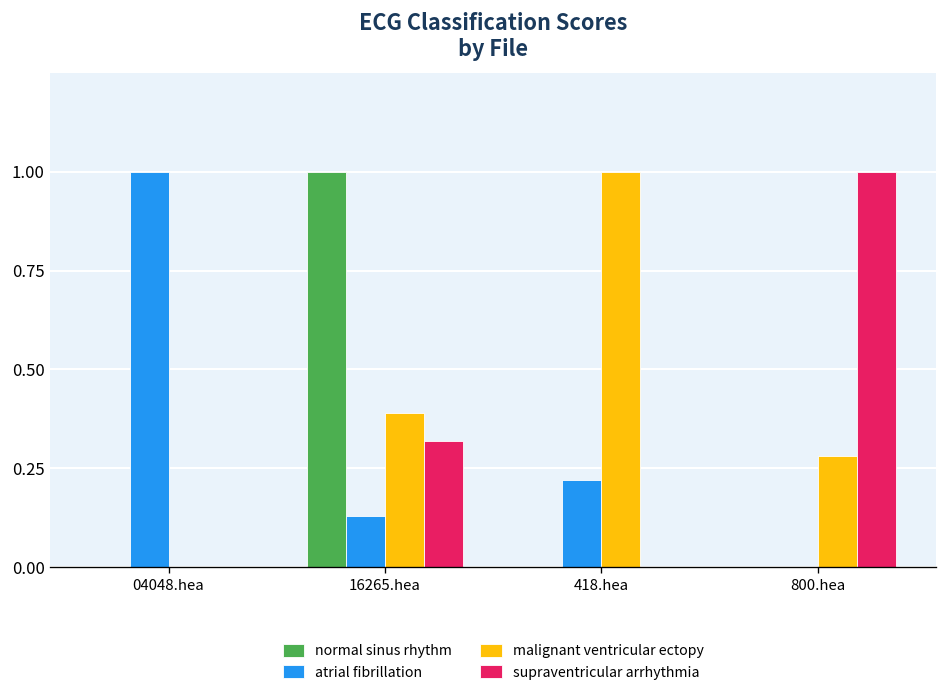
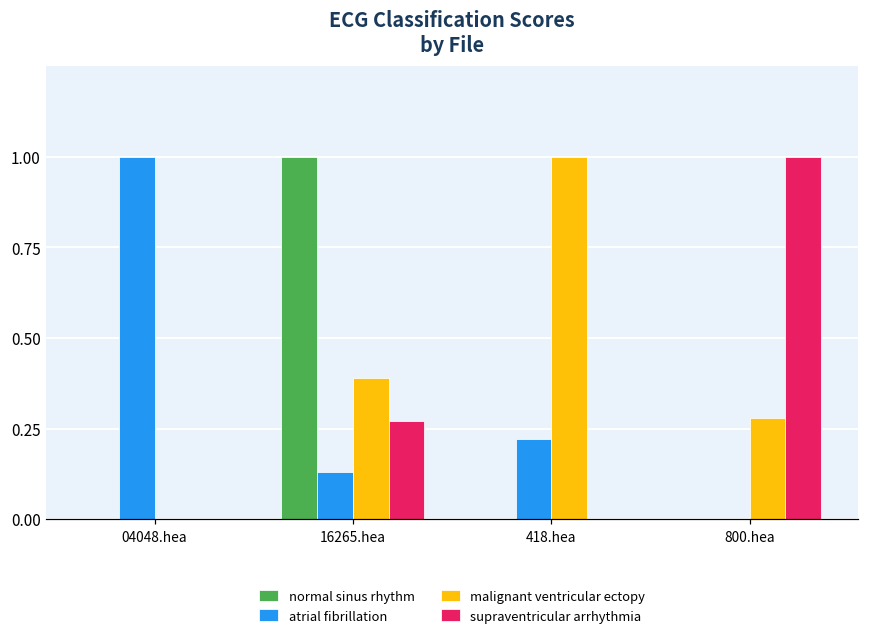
supraventricular arrhythmia, 16265.hea: 0.32 -> 0.27
